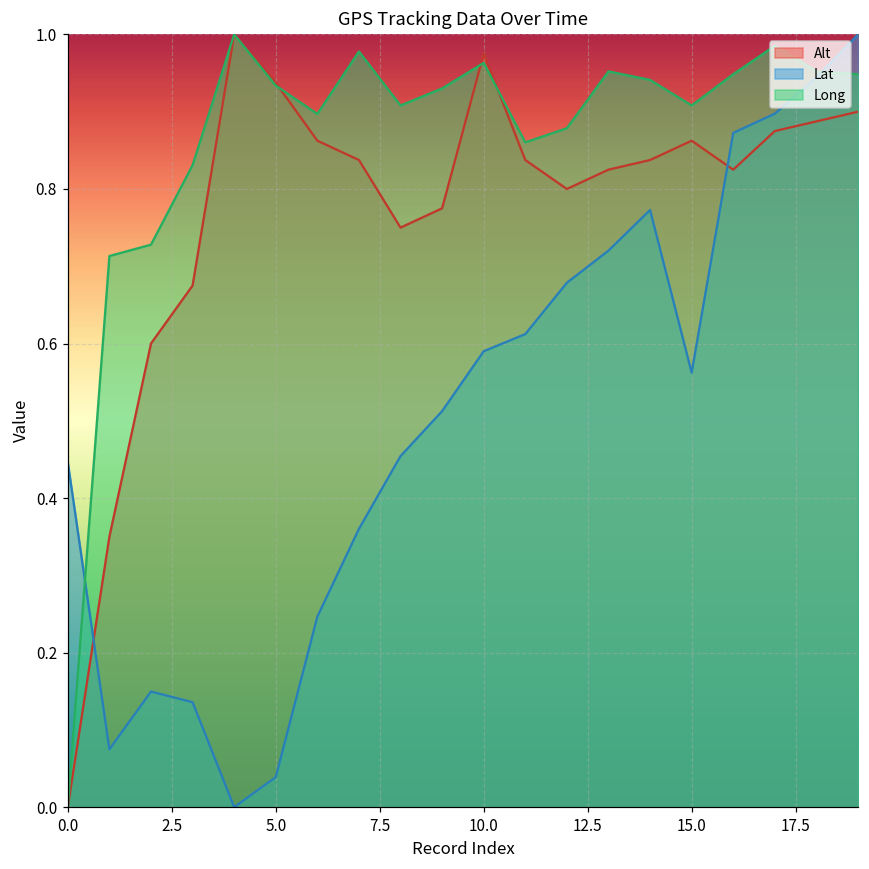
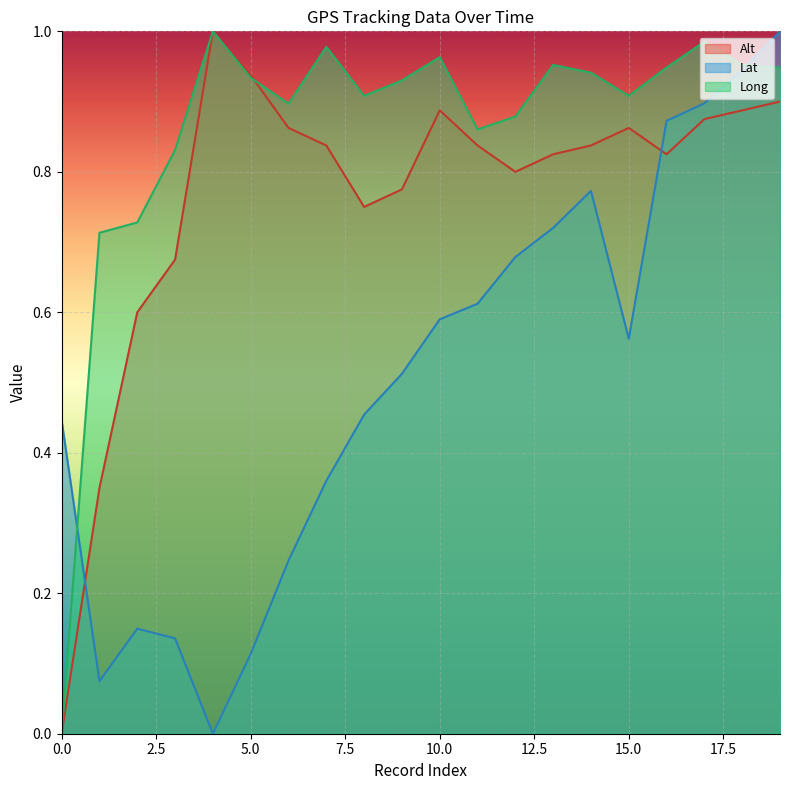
Lat, 5.0: 0.04 -> 0.11
Alt, 10.0: 0.98 -> 0.89
